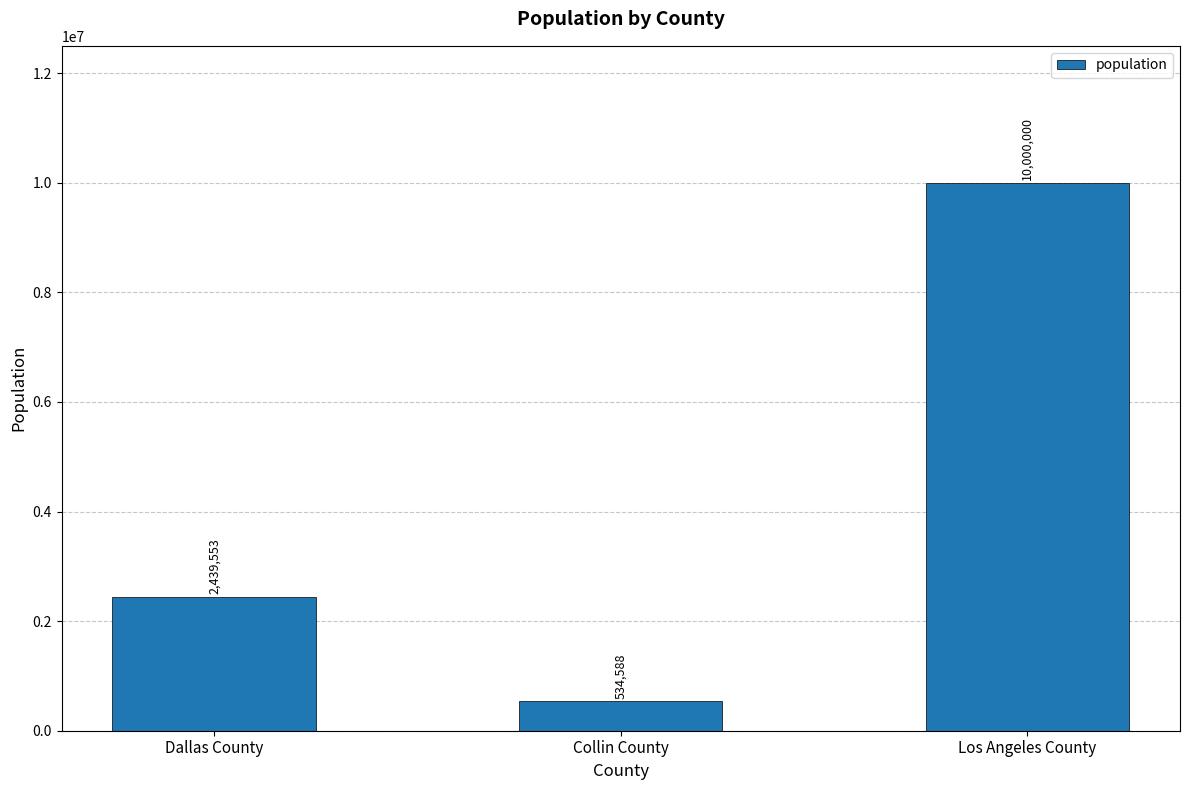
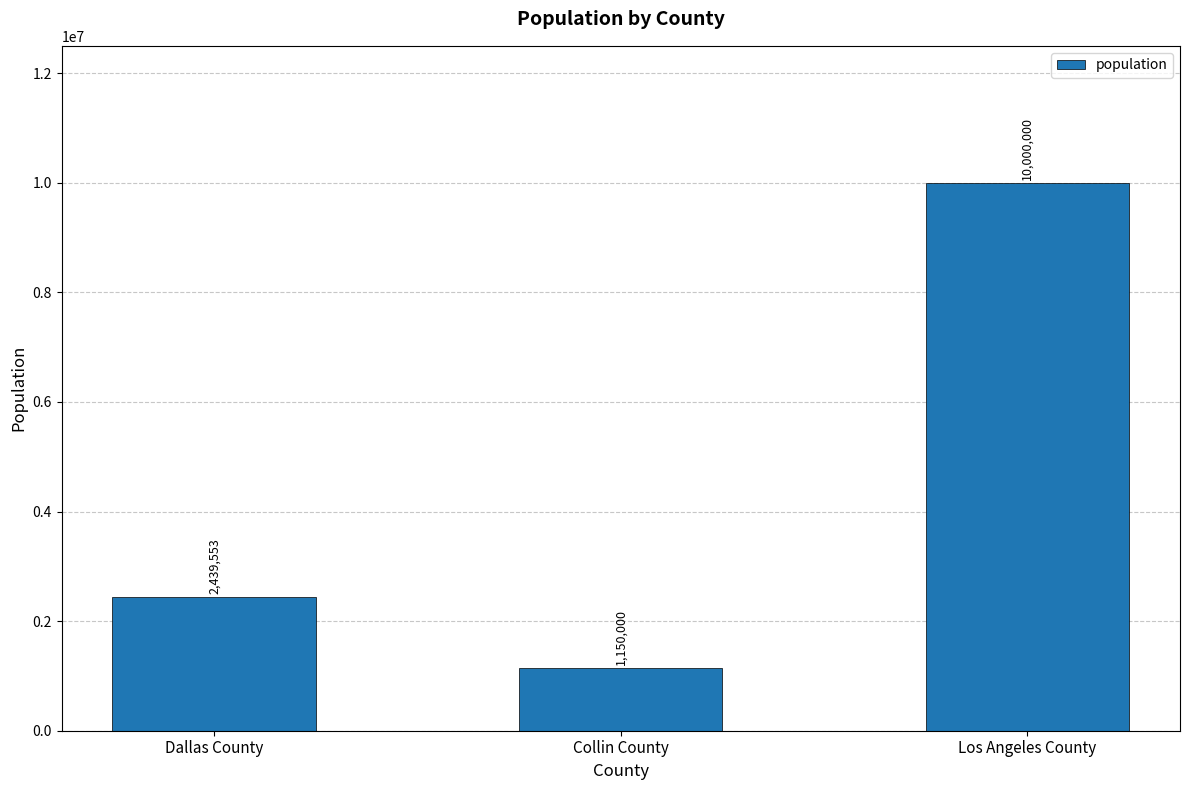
Collin County: 534,588 -> 1,150,000
